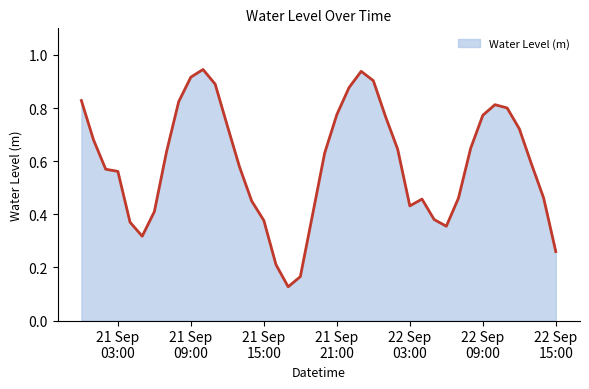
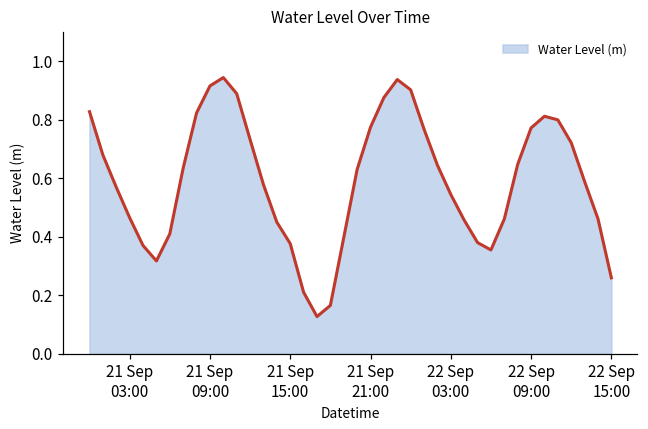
21 Sep 03:00: 0.56 -> 0.47
22 Sep 03:00: 0.43 -> 0.54
